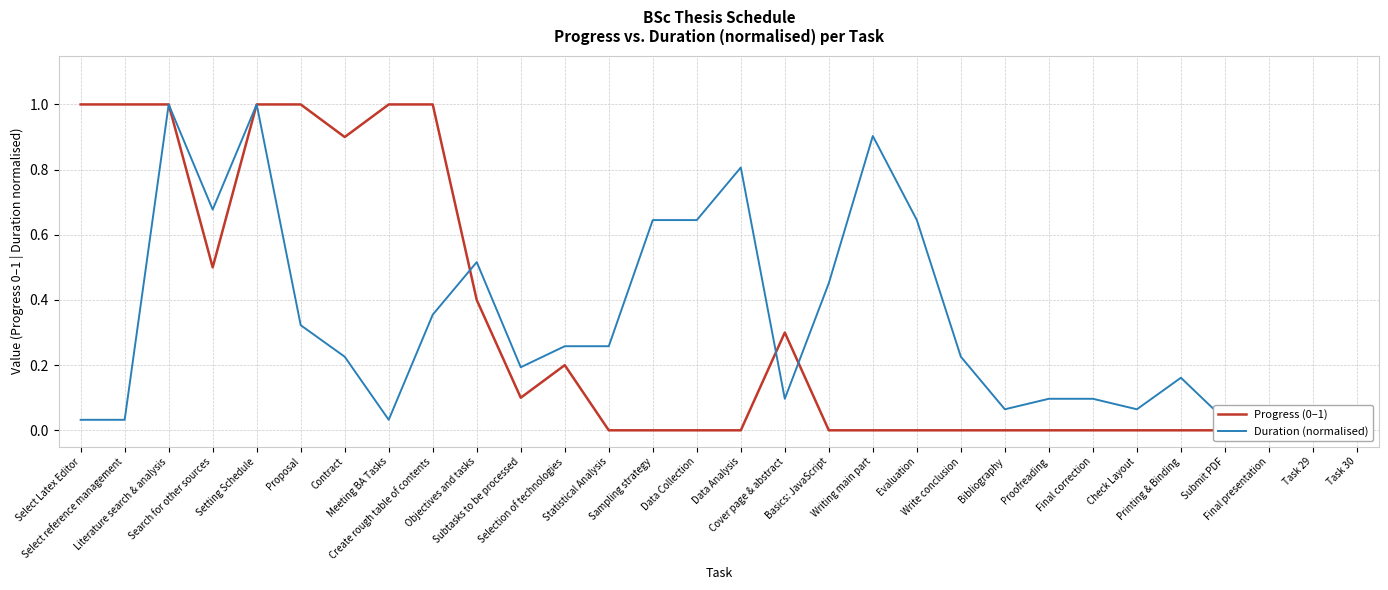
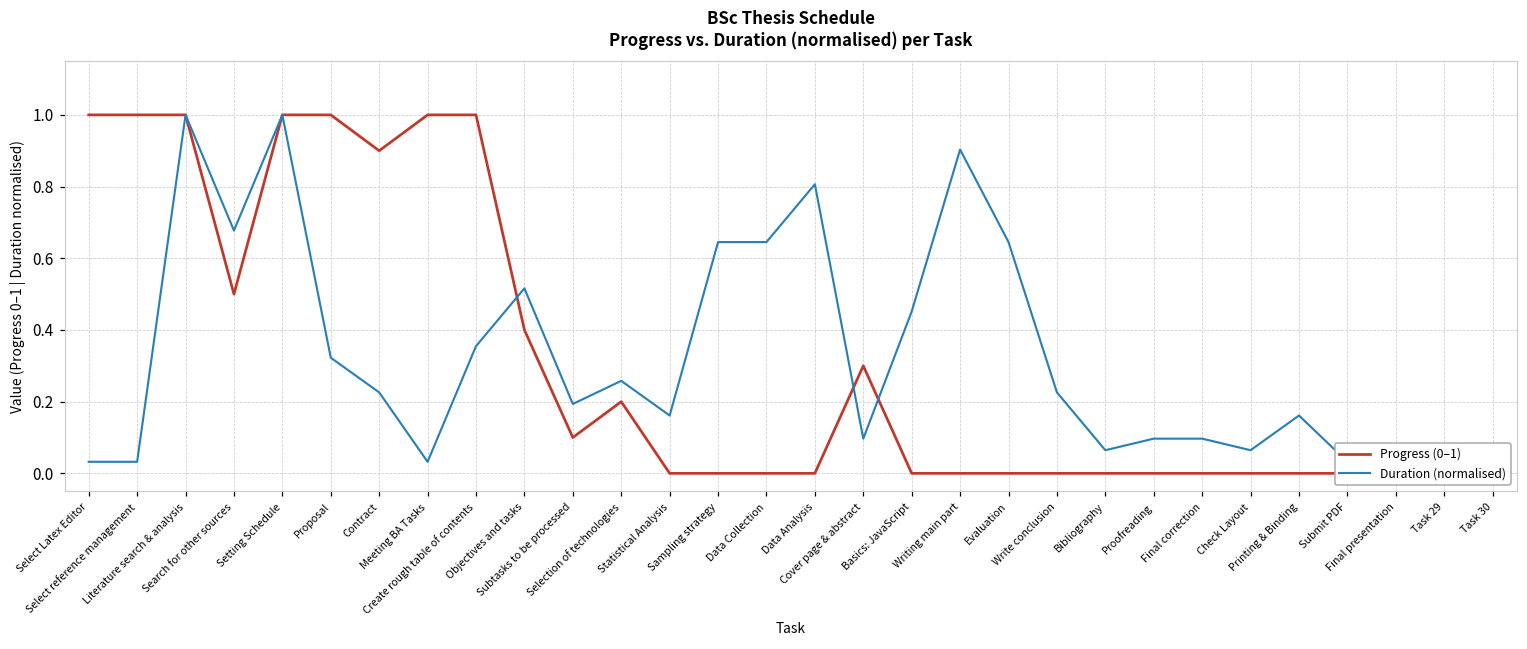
Duration (normalised), Statistical Analysis: 0.26 -> 0.16
